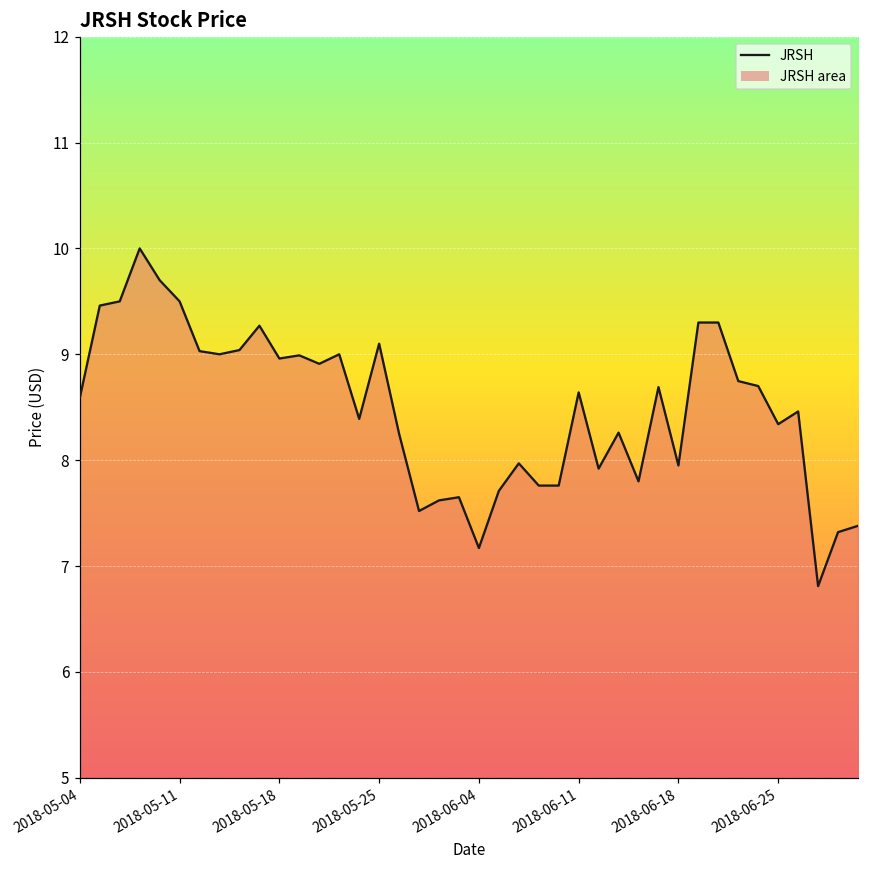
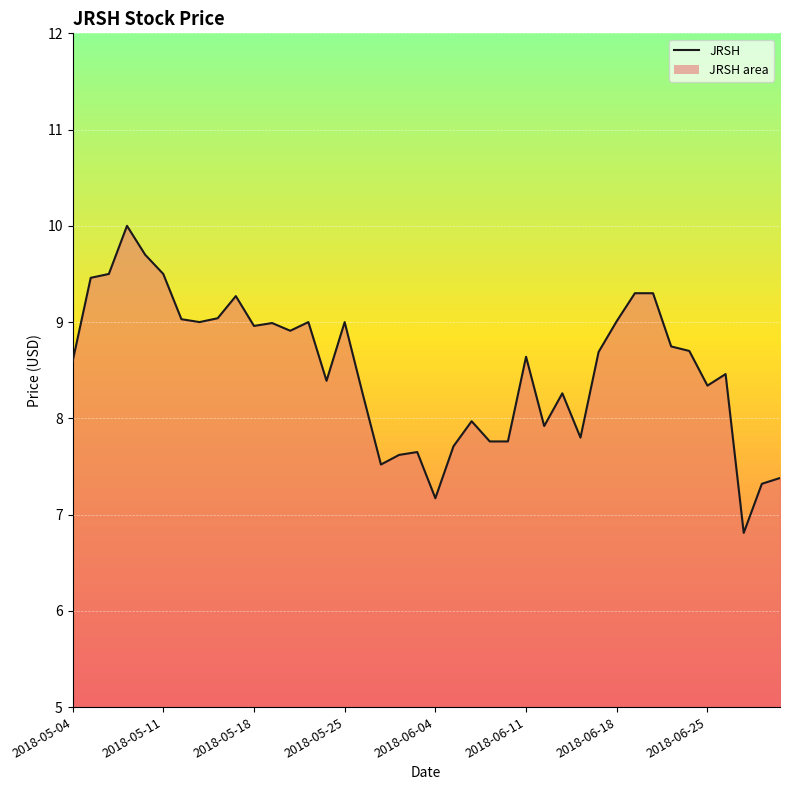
2018-05-25: 9.1 -> 9.0
2018-06-18: 8.0 -> 9.0
